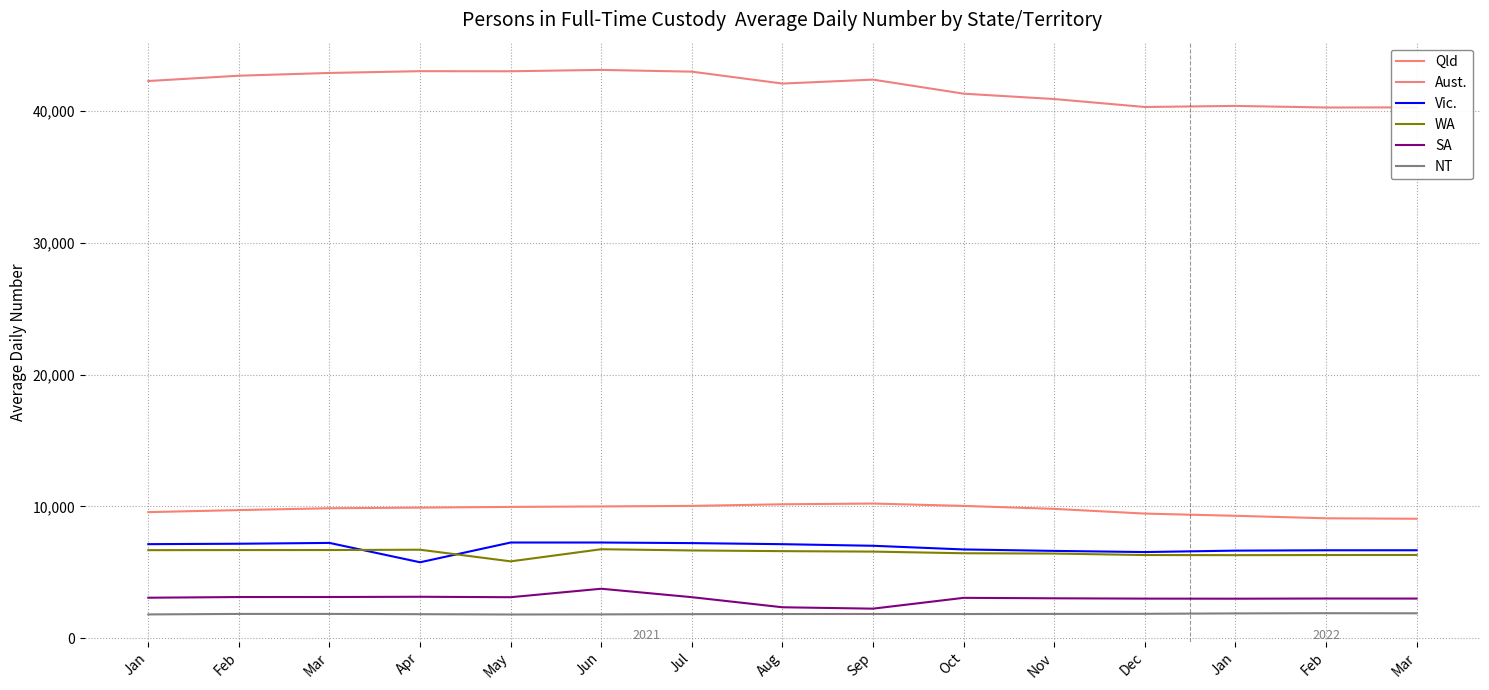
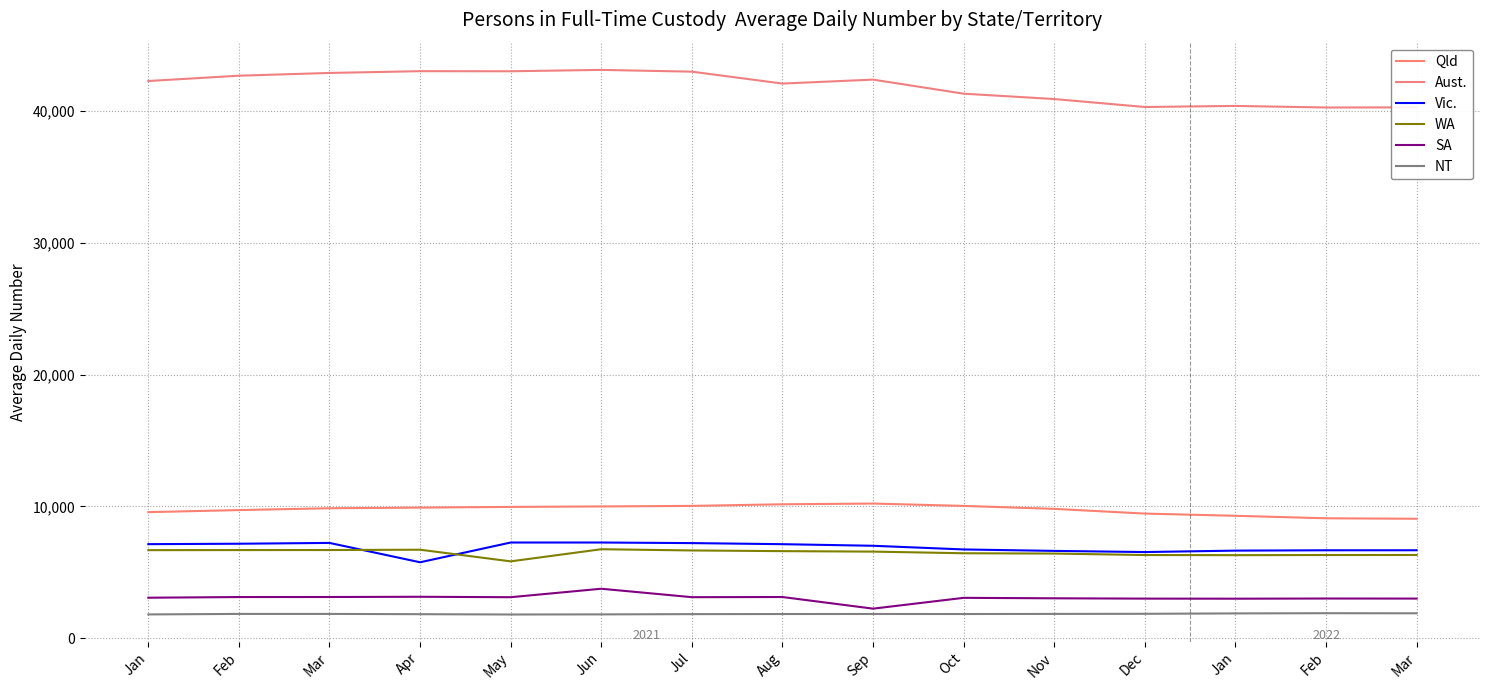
SA, Aug: 2,300 -> 3,100
